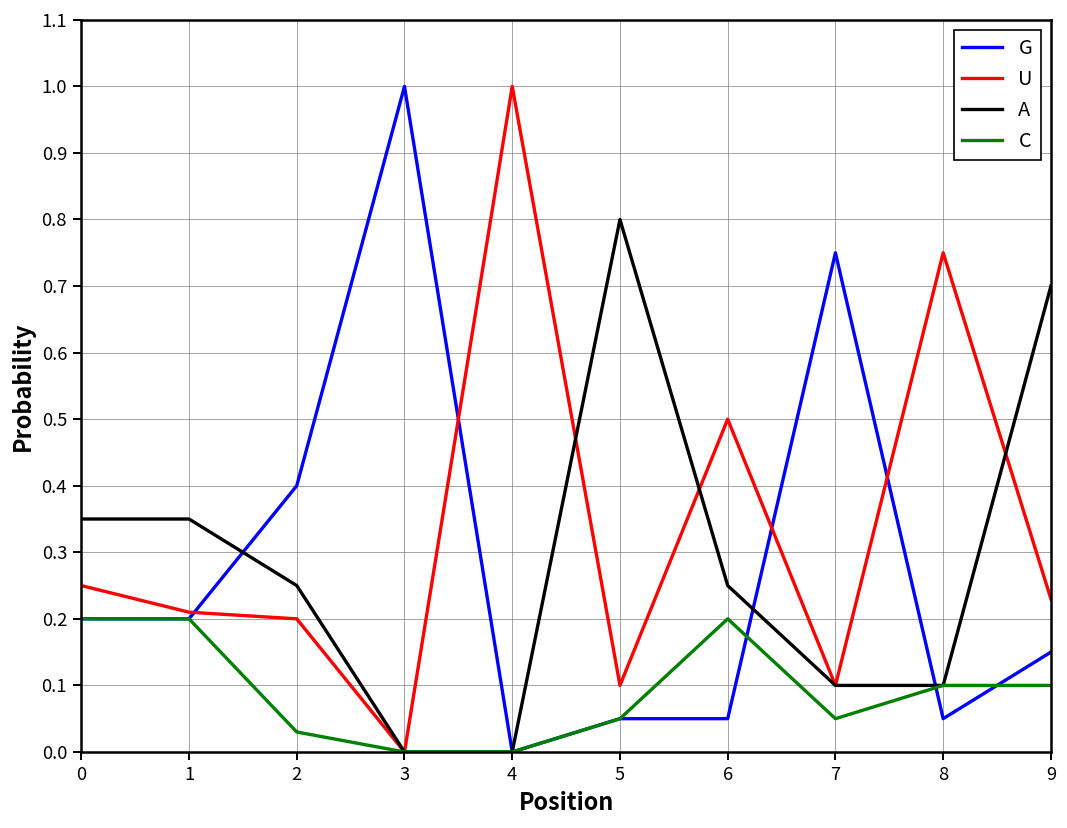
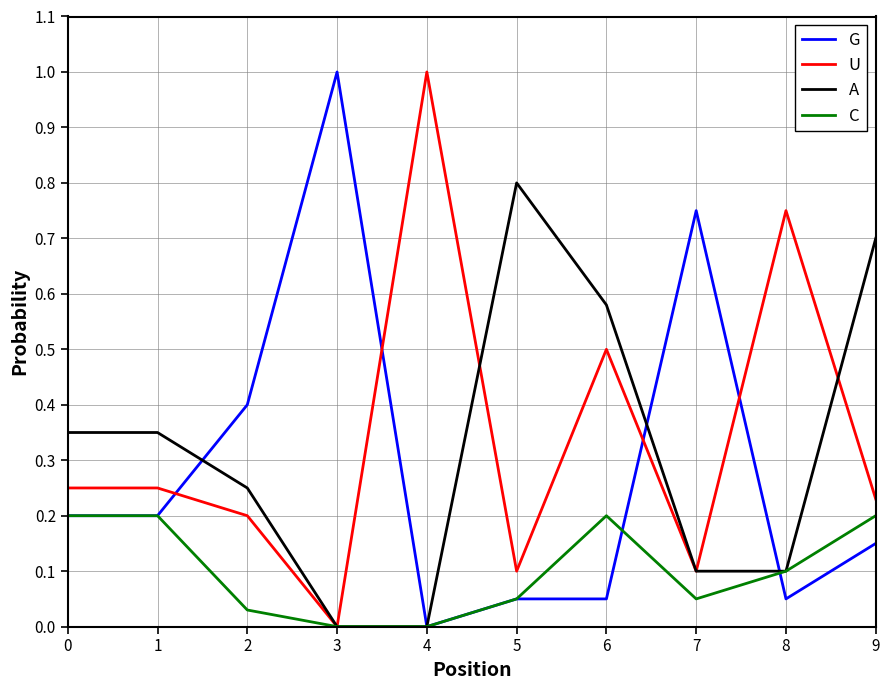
U, 1: 0.21 -> 0.25
A, 6: 0.25 -> 0.58
C, 9: 0.1 -> 0.2
